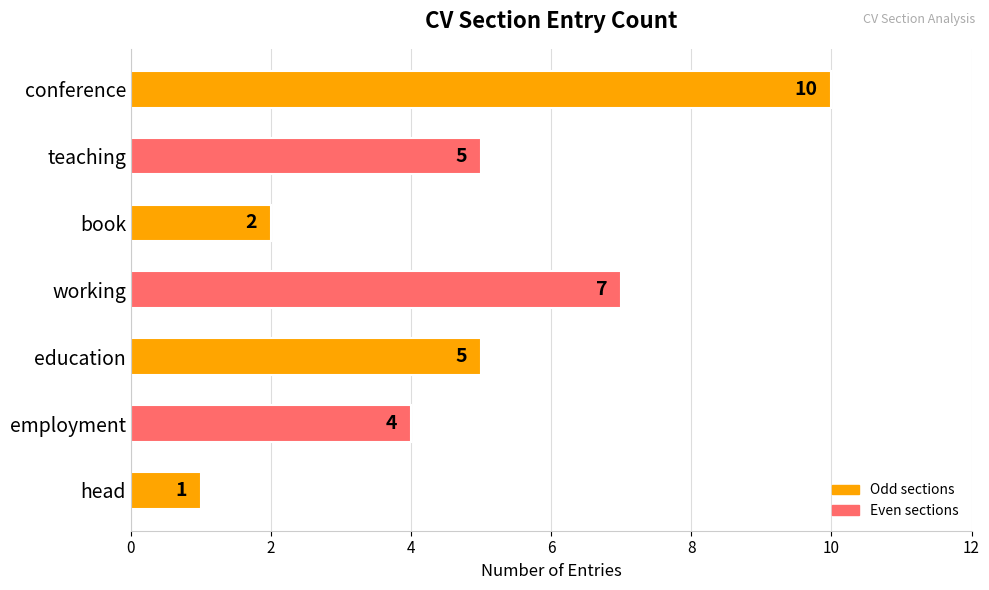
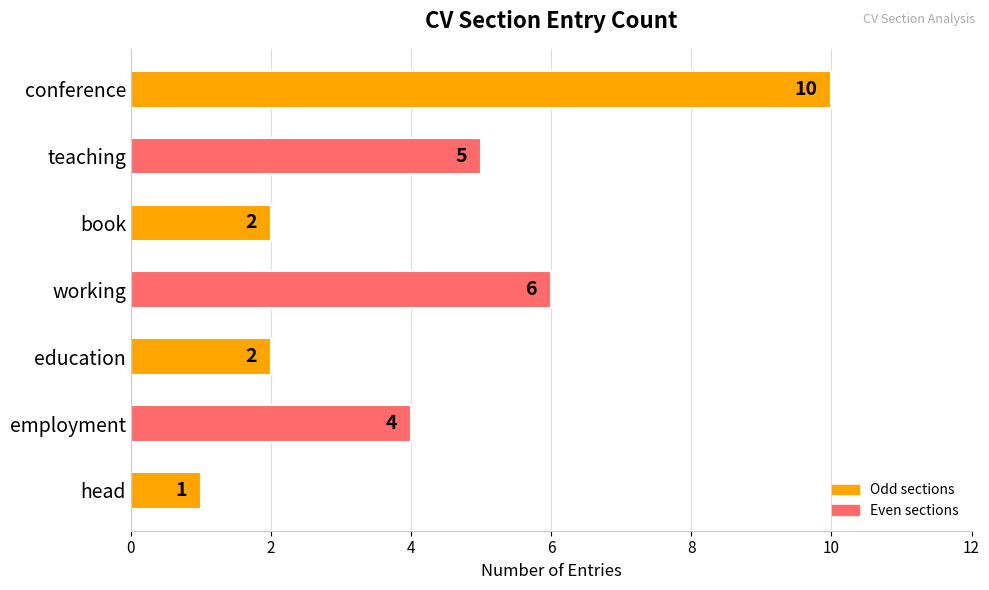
working: 7 -> 6
education: 5 -> 2
